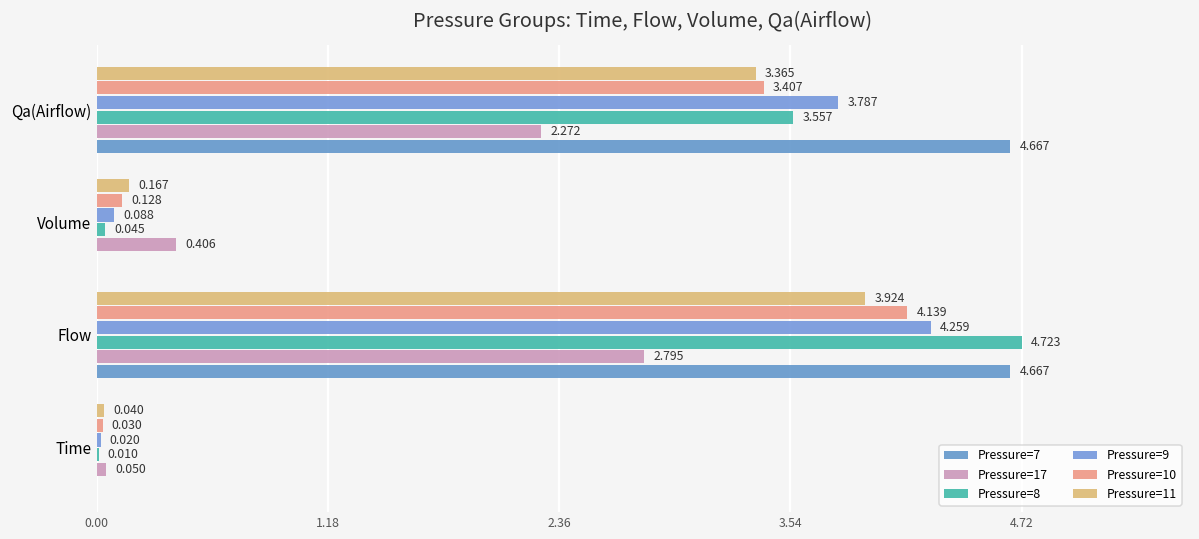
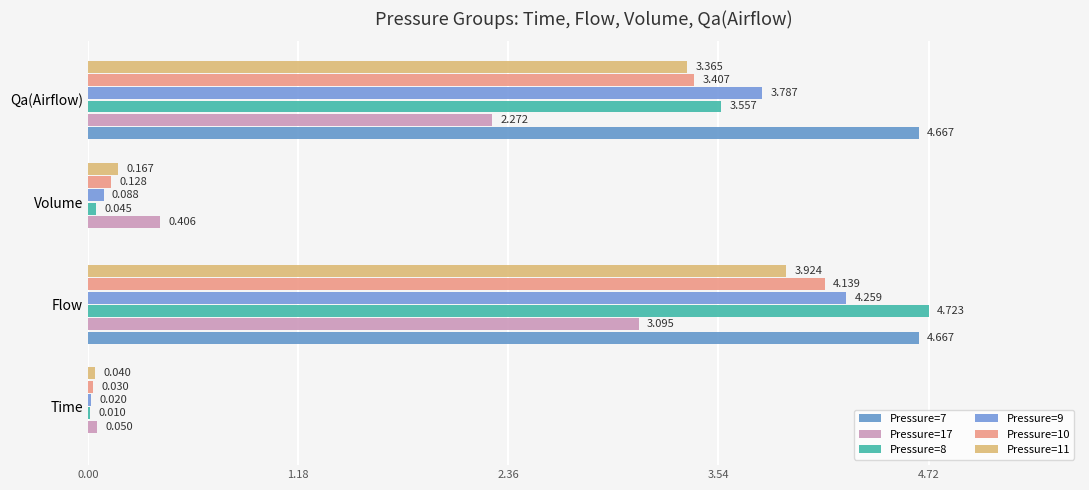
Pressure=17, Flow: 2.795 -> 3.095
